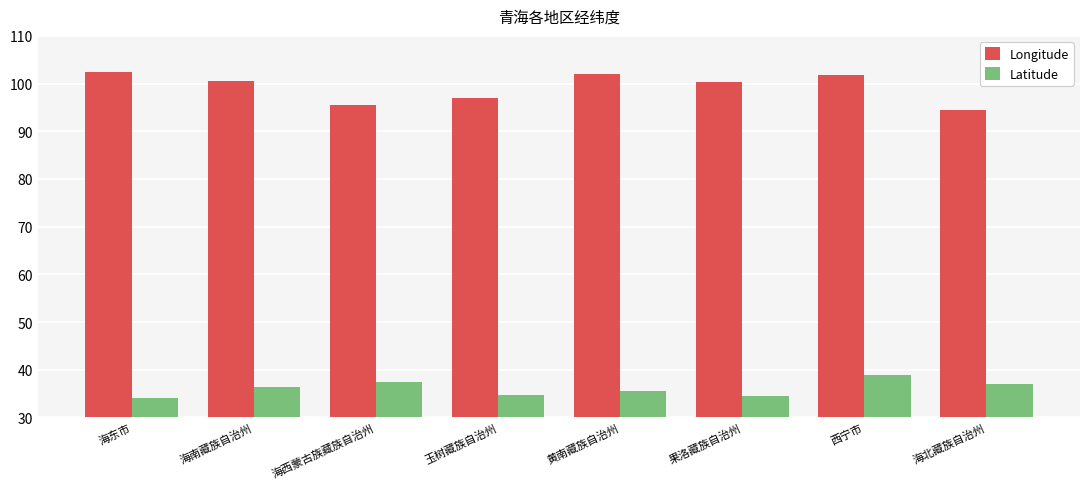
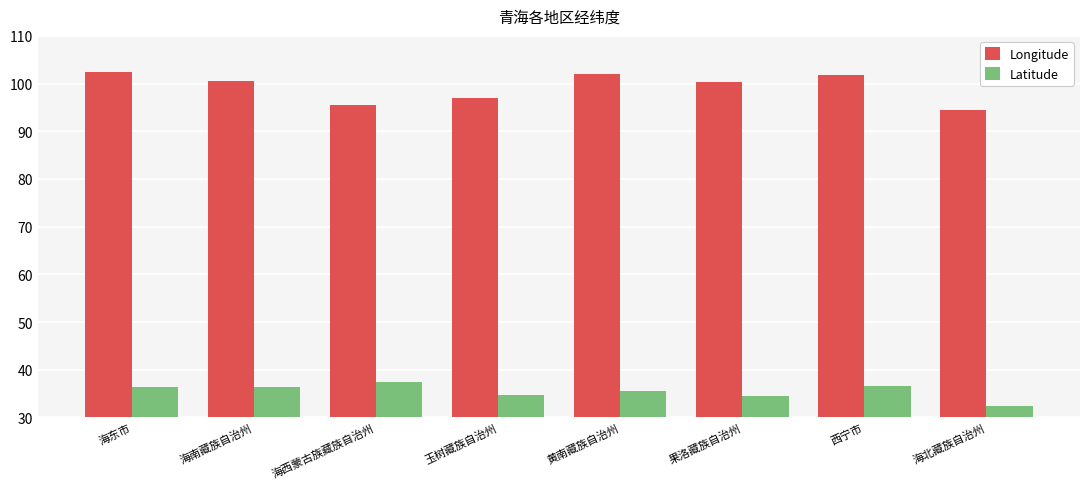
Latitude, 海东市: 34 -> 36
Latitude, 西宁市: 39 -> 37
Latitude, 海北藏族自治州: 37 -> 32
